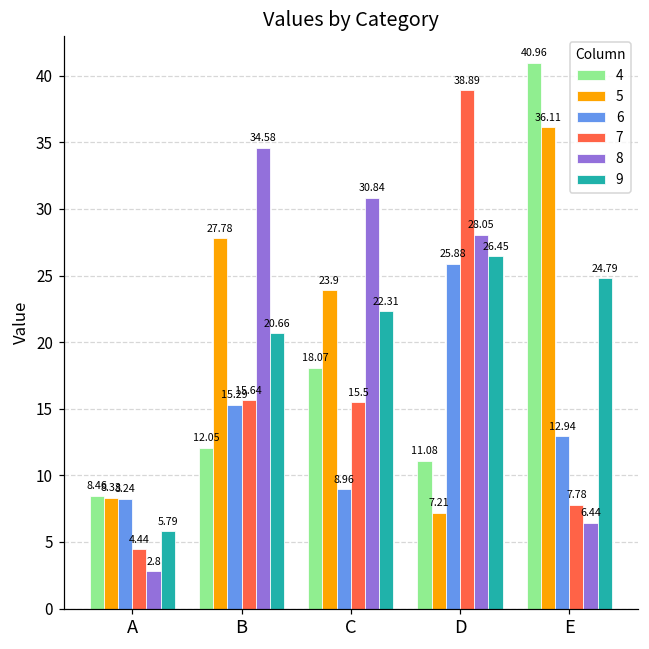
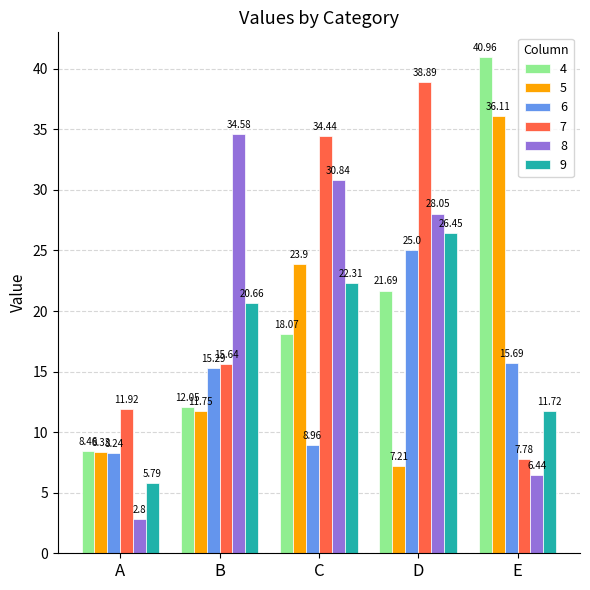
7, A: 4.44 -> 11.92
5, B: 27.78 -> 11.75
7, C: 15.5 -> 34.44
4, D: 11.08 -> 21.69
6, D: 25.88 -> 25.0
6, E: 12.94 -> 15.69
9, E: 24.79 -> 11.72
